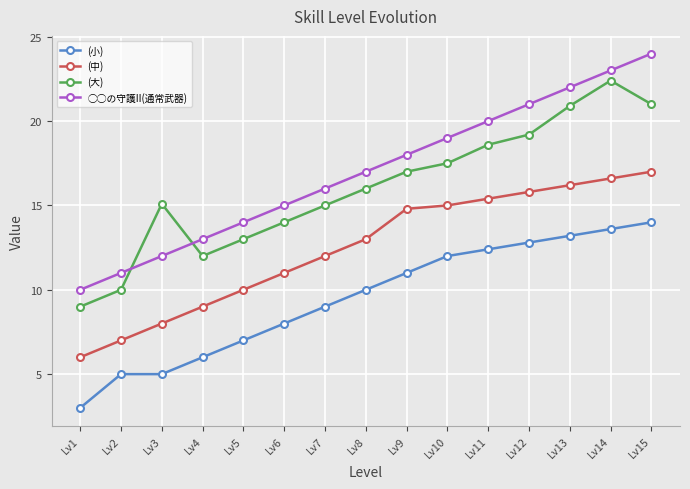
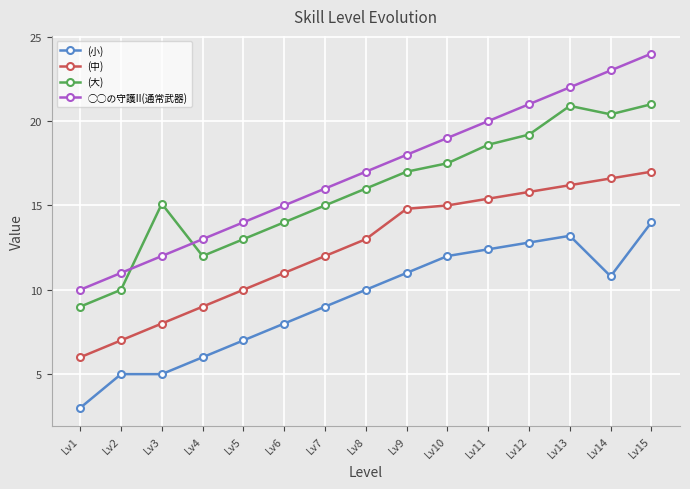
(小), Lv14: 13.6 -> 10.8
(大), Lv14: 22.4 -> 20.4
